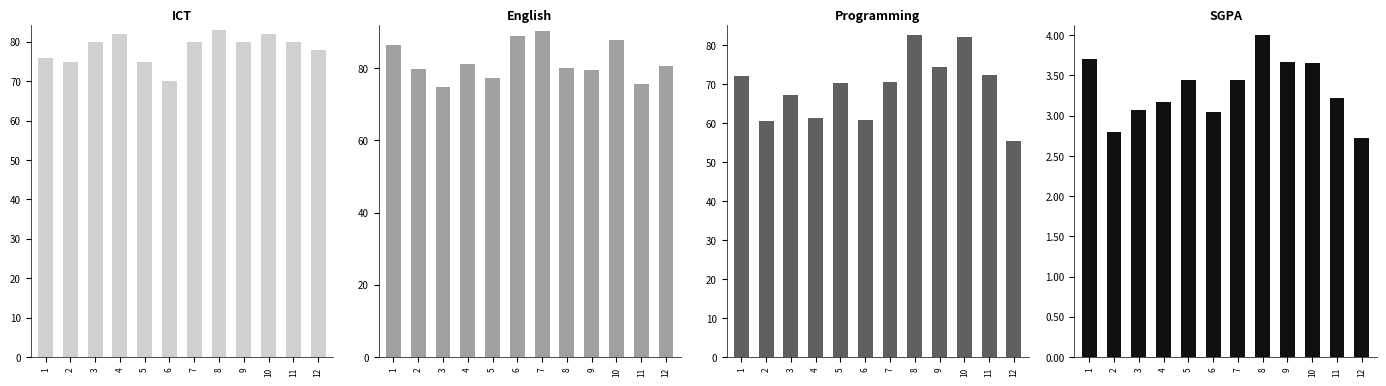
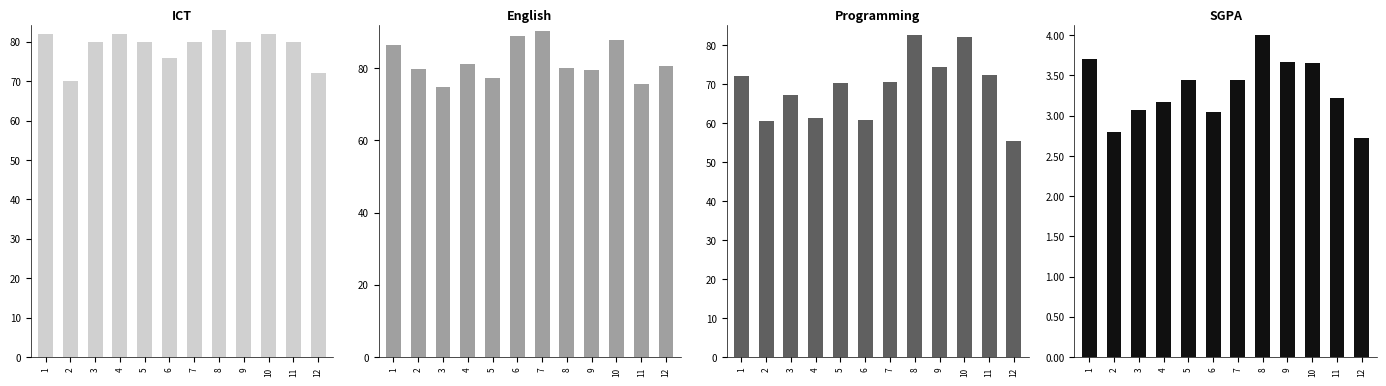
ICT, 1: 76 -> 82
ICT, 2: 75 -> 70
ICT, 5: 75 -> 80
ICT, 6: 70 -> 76
ICT, 12: 78 -> 72
